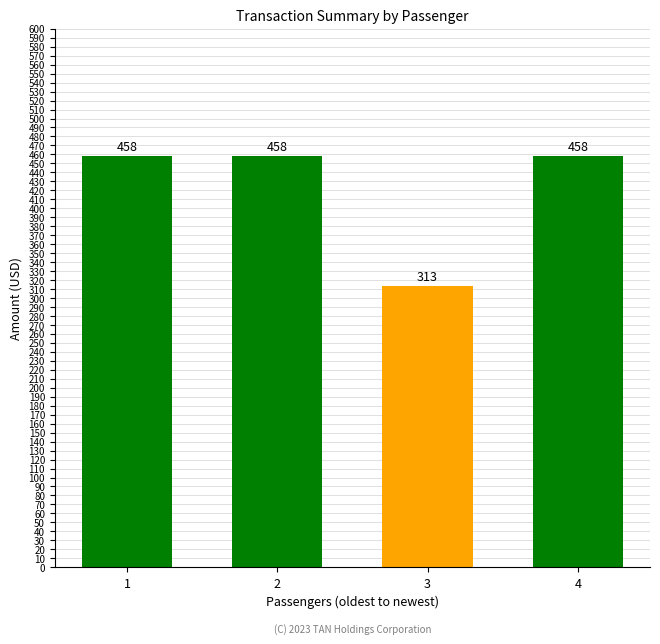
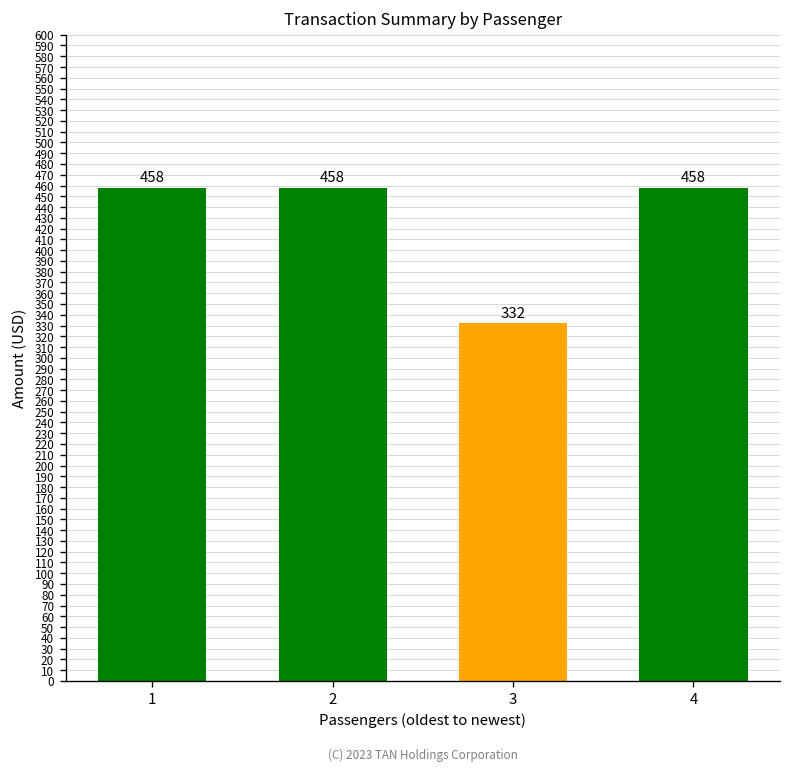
3: 313 -> 332
